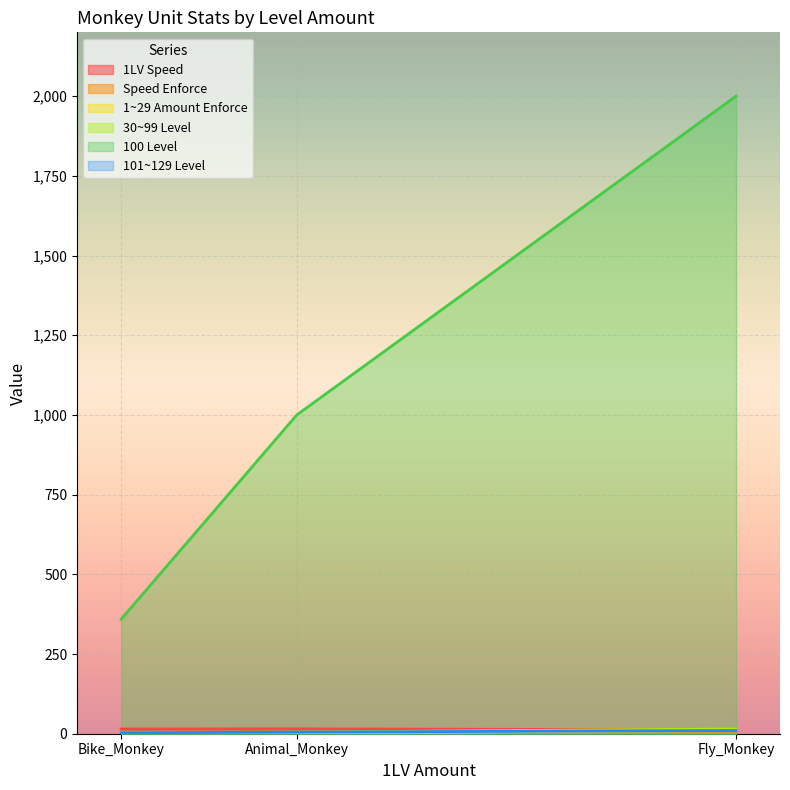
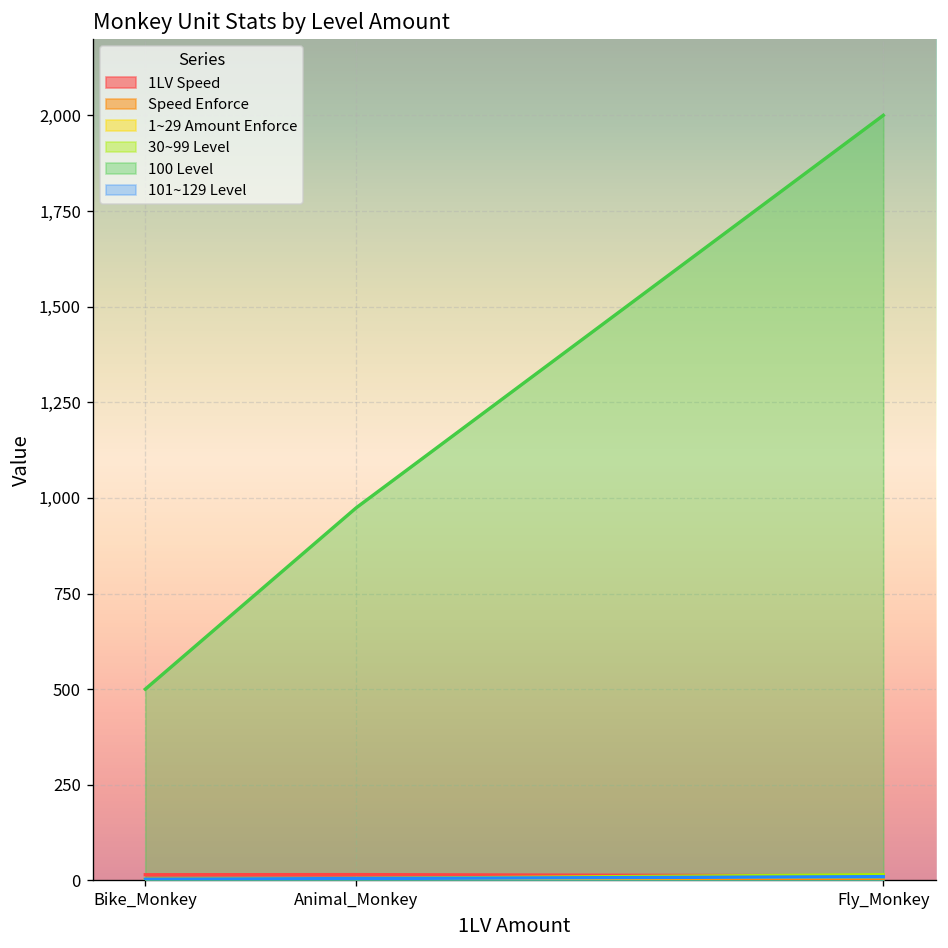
100 Level, Bike_Monkey: 360 -> 500
100 Level, Animal_Monkey: 1,000 -> 970
